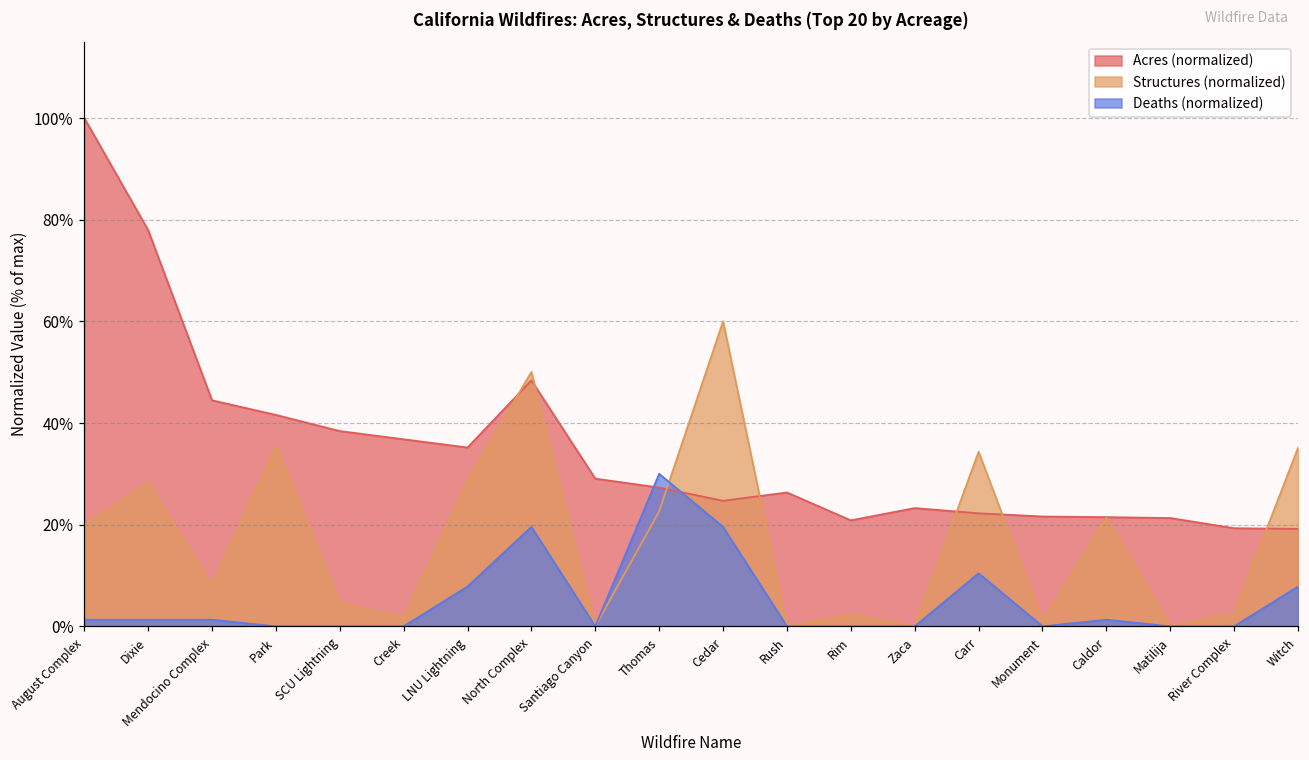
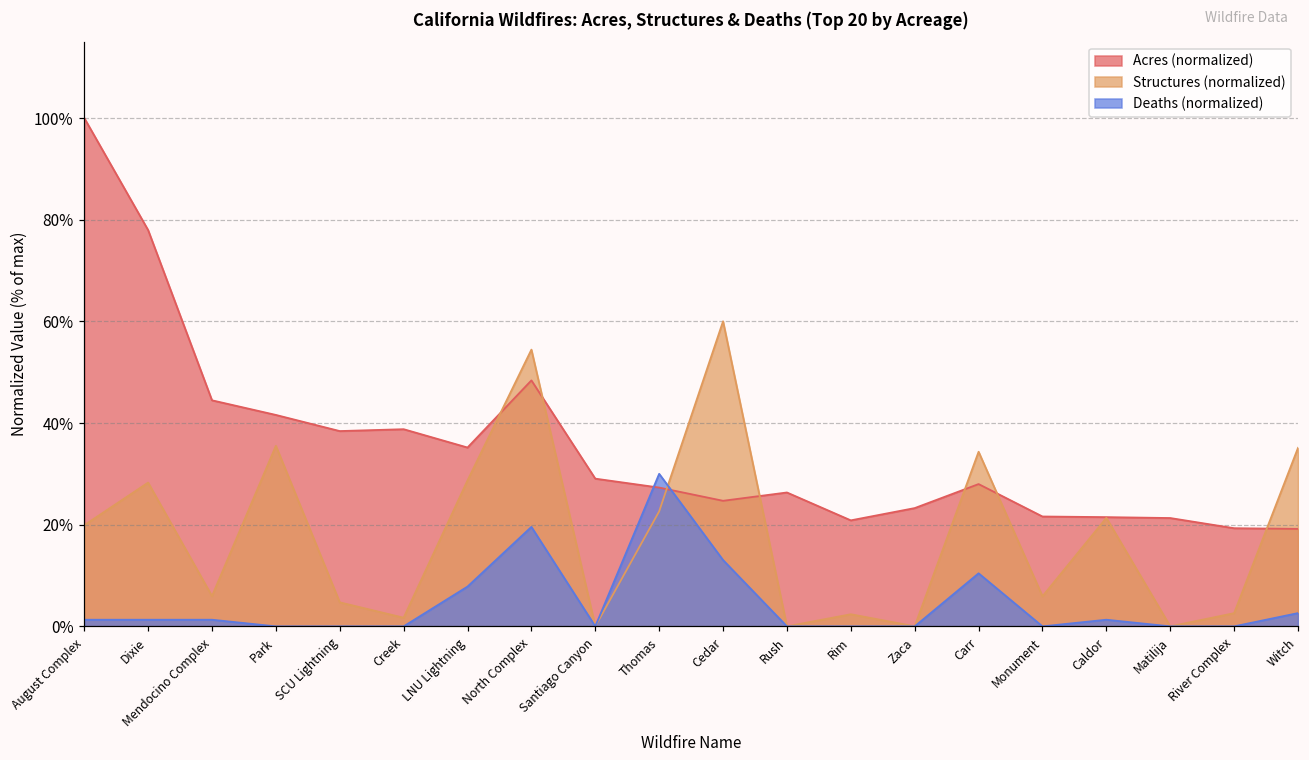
Structures (normalized), Mendocino Complex: 8% -> 6%
Acres (normalized), Creek: 37% -> 39%
Structures (normalized), North Complex: 50% -> 54%
Deaths (normalized), Cedar: 20% -> 13%
Acres (normalized), Carr: 22% -> 28%
Structures (normalized), Monument: 1% -> 6%
Deaths (normalized), Witch: 8% -> 3%
